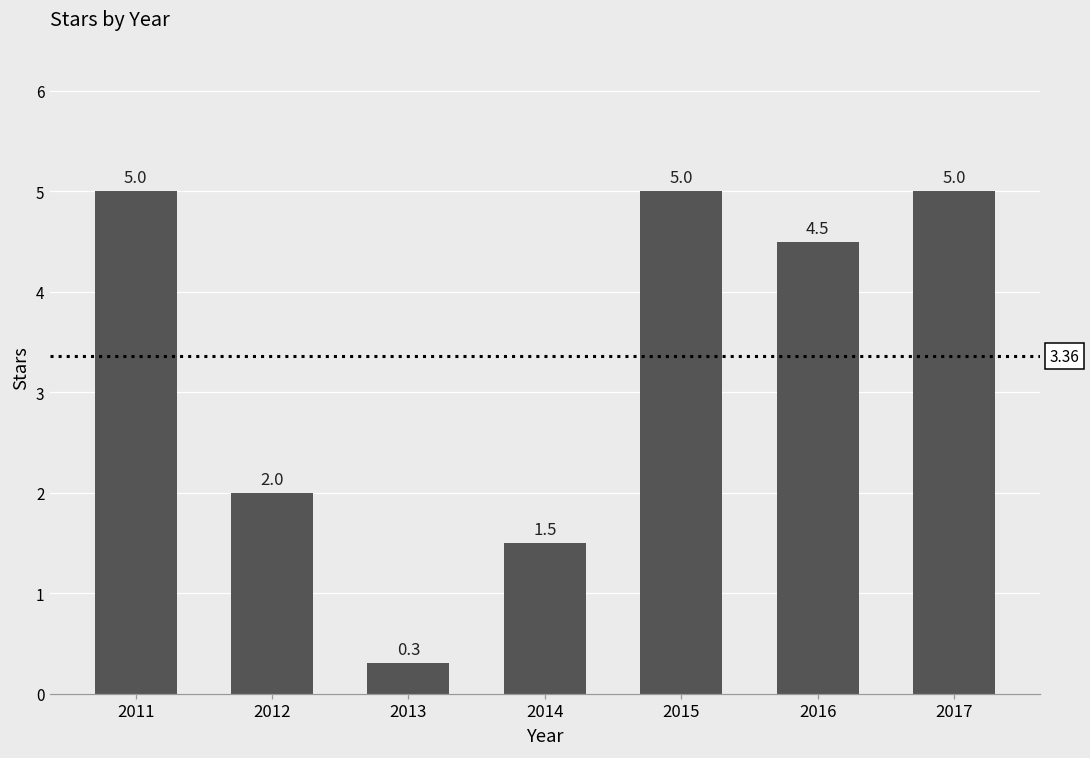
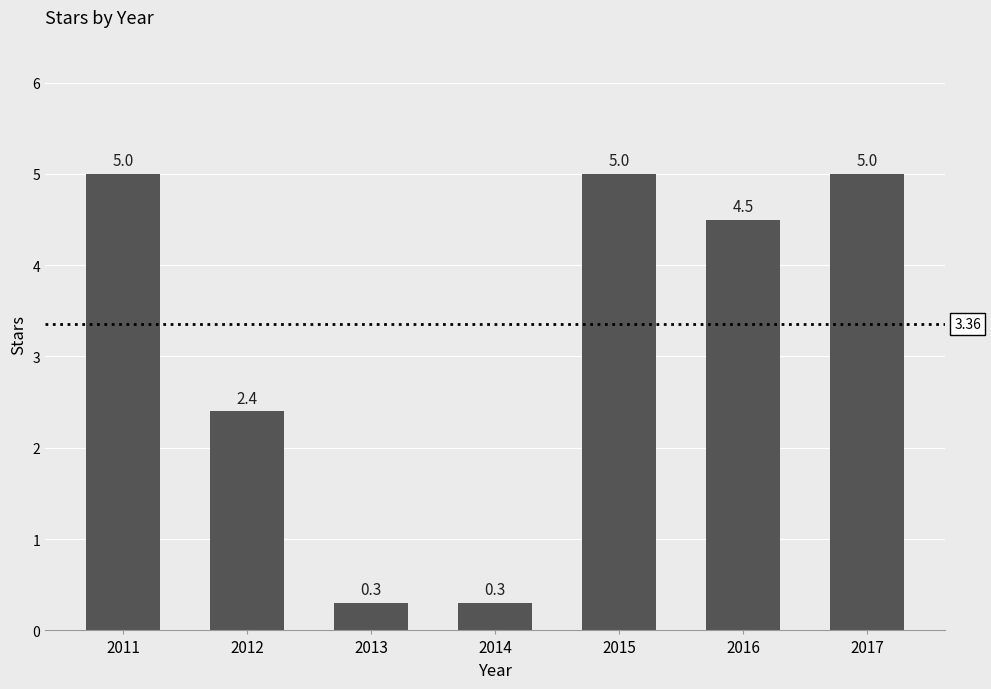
2012: 2.0 -> 2.4
2014: 1.5 -> 0.3
